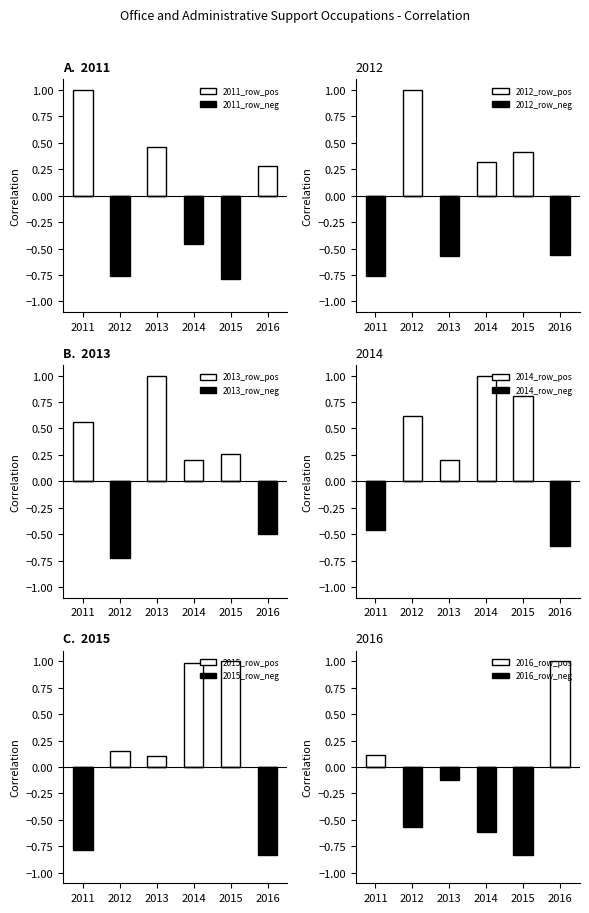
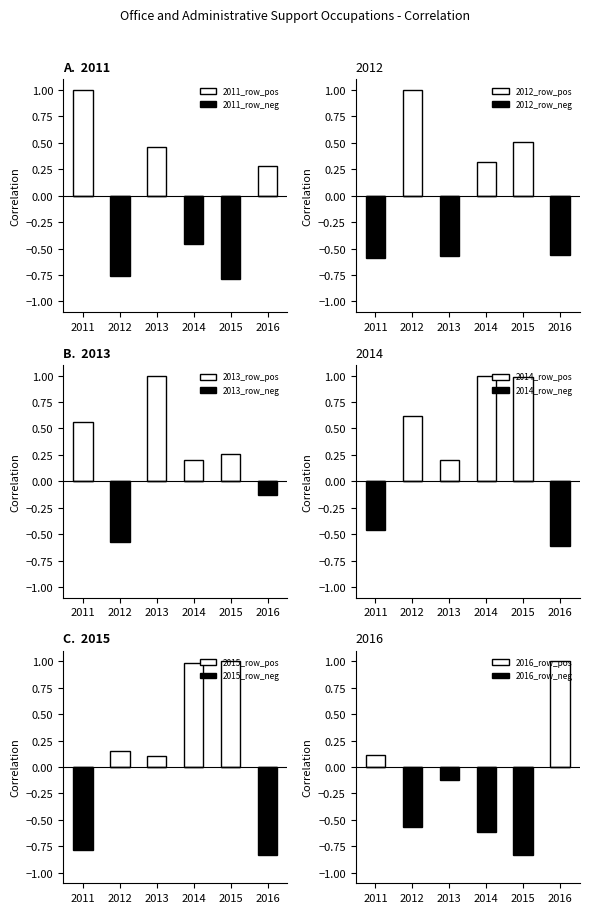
2012, 2012_row_neg, 2011: -0.76 -> -0.59
2012, 2012_row_pos, 2015: 0.42 -> 0.50
B. 2013, 2013_row_neg, 2012: -0.73 -> -0.57
B. 2013, 2013_row_neg, 2016: -0.50 -> -0.13
2014, 2014_row_pos, 2015: 0.81 -> 0.98
